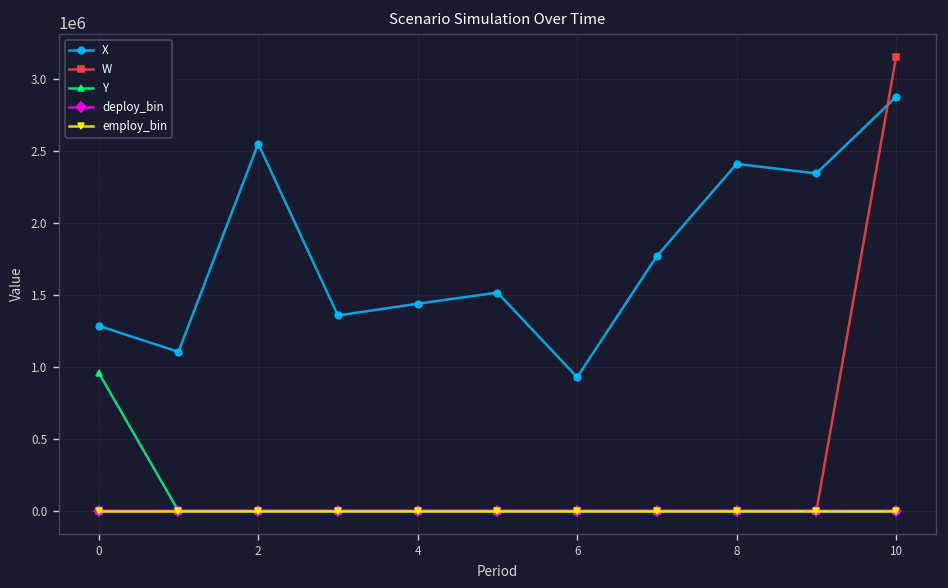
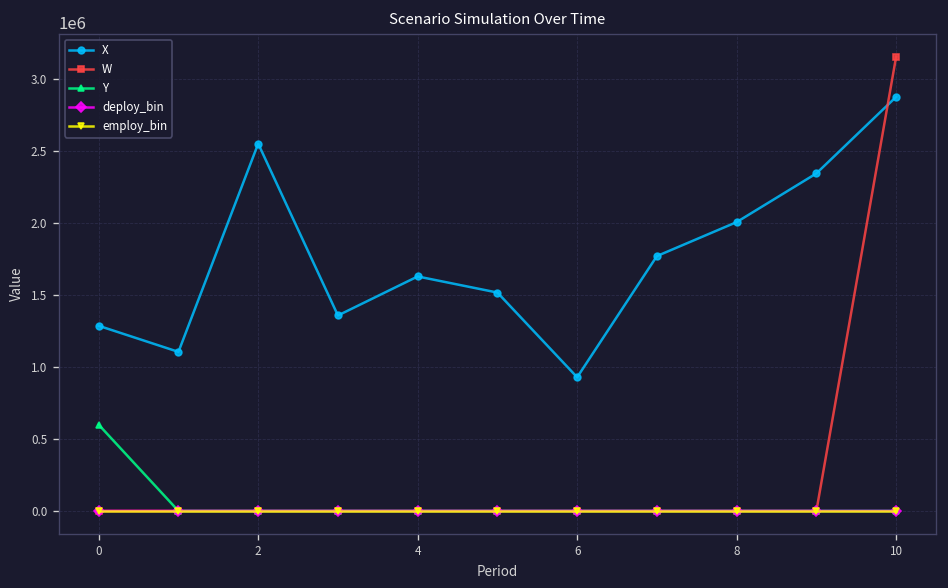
Y, 0: 960000 -> 600000
X, 4: 1440000 -> 1630000
X, 8: 2410000 -> 2010000
